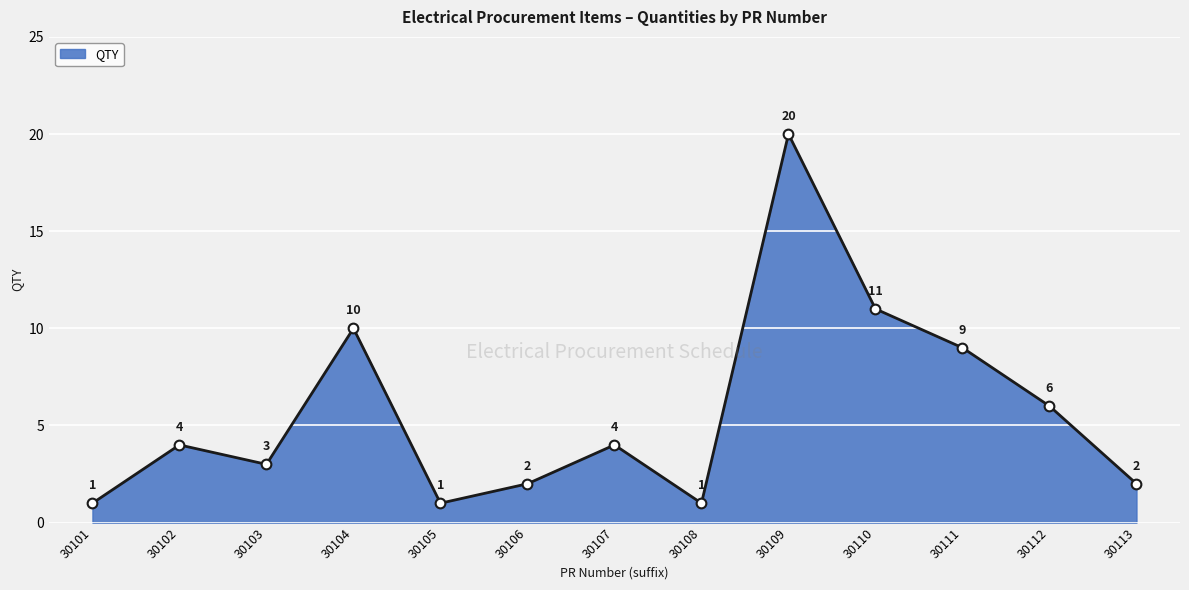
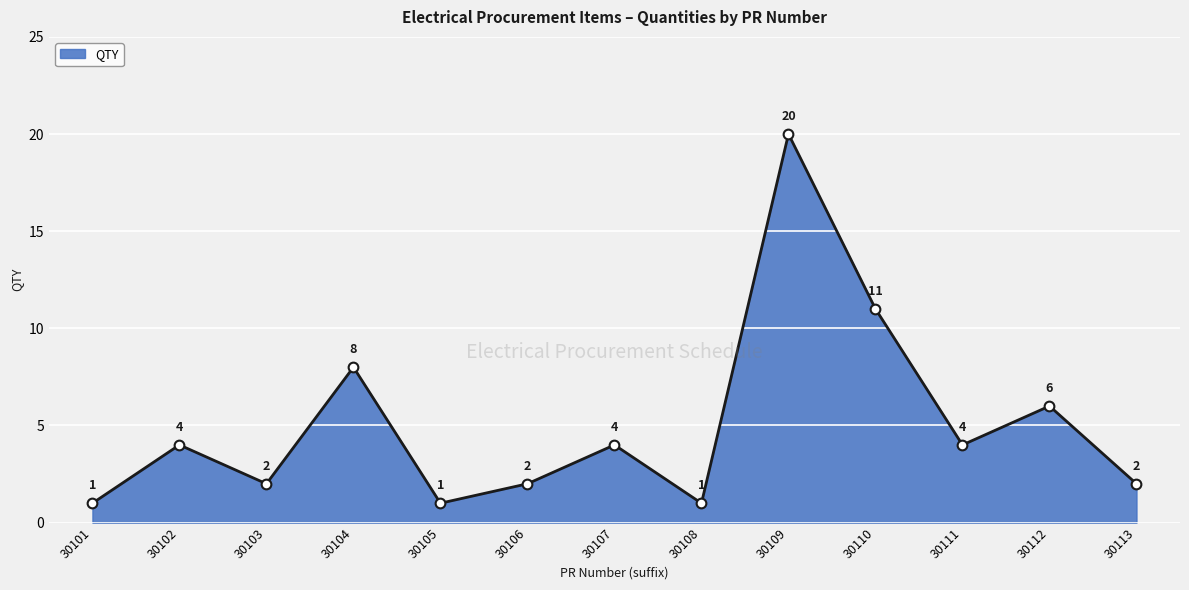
30103: 3 -> 2
30104: 10 -> 8
30111: 9 -> 4
